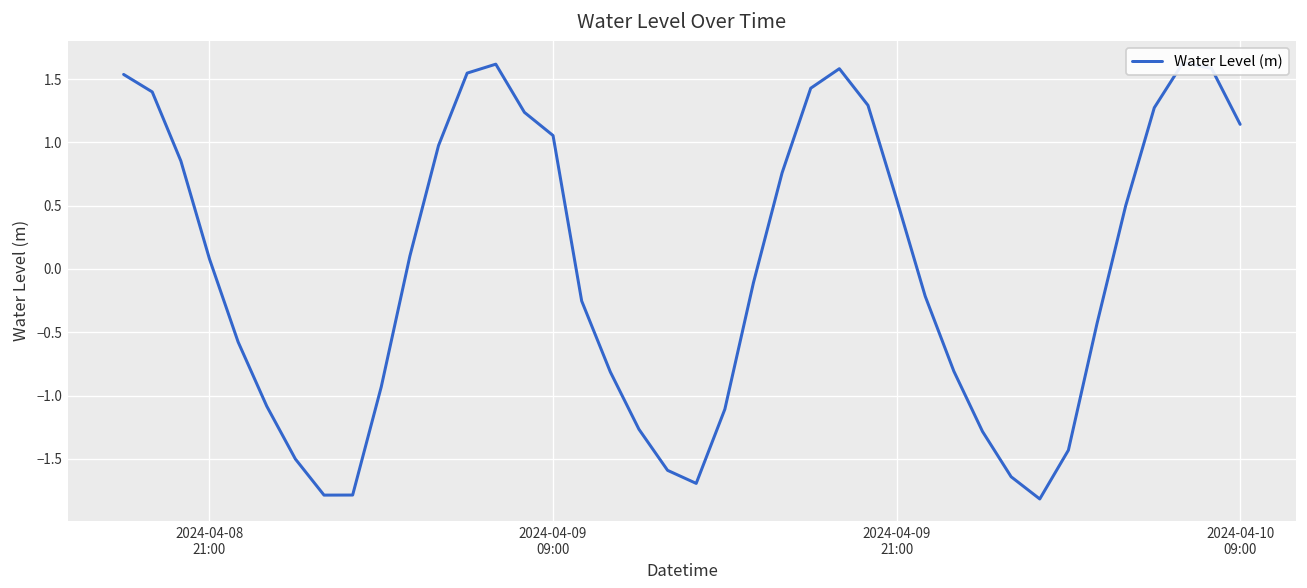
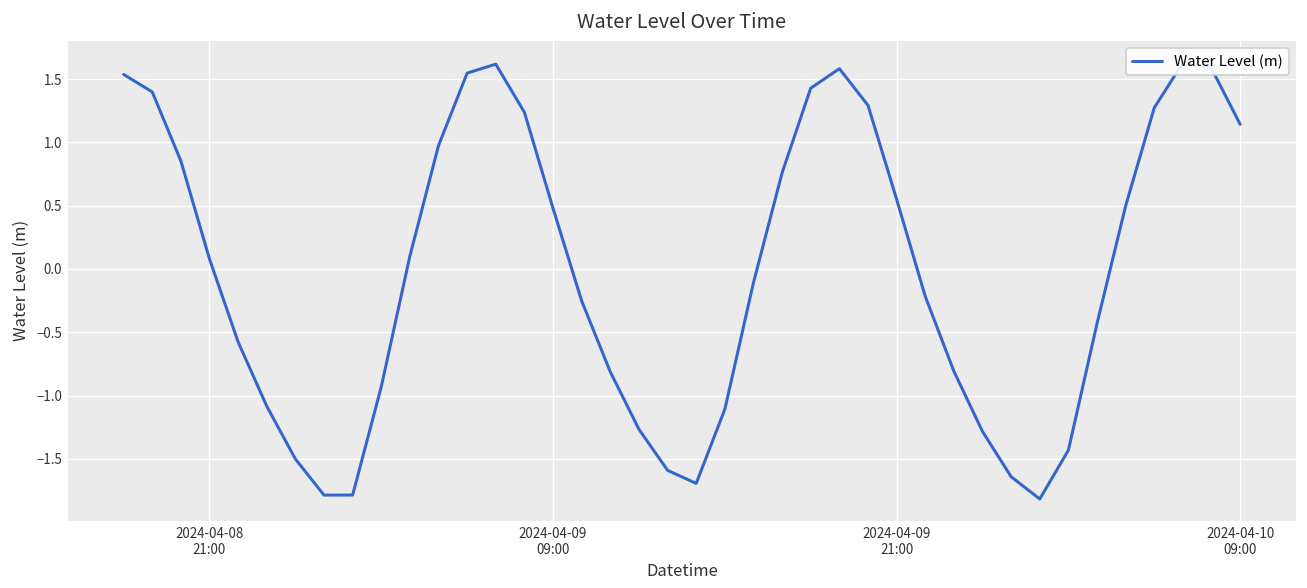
2024-04-09 09:00: 1.05 -> 0.48
